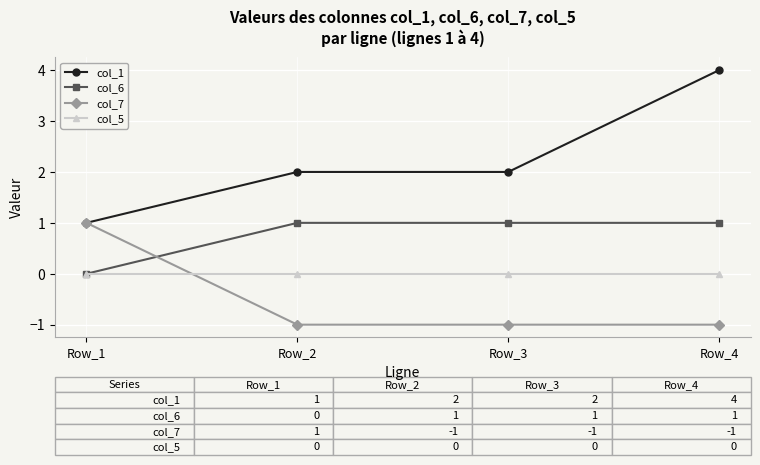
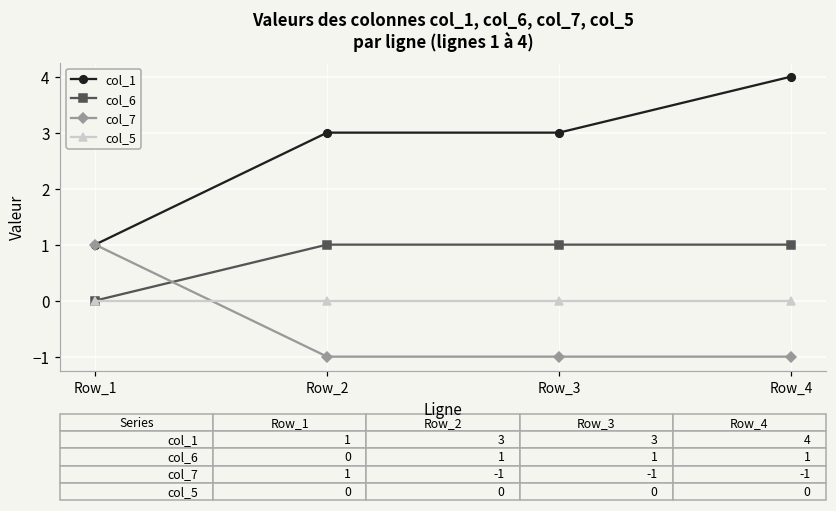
col_1, Row_2: 2 -> 3
col_1, Row_3: 2 -> 3
